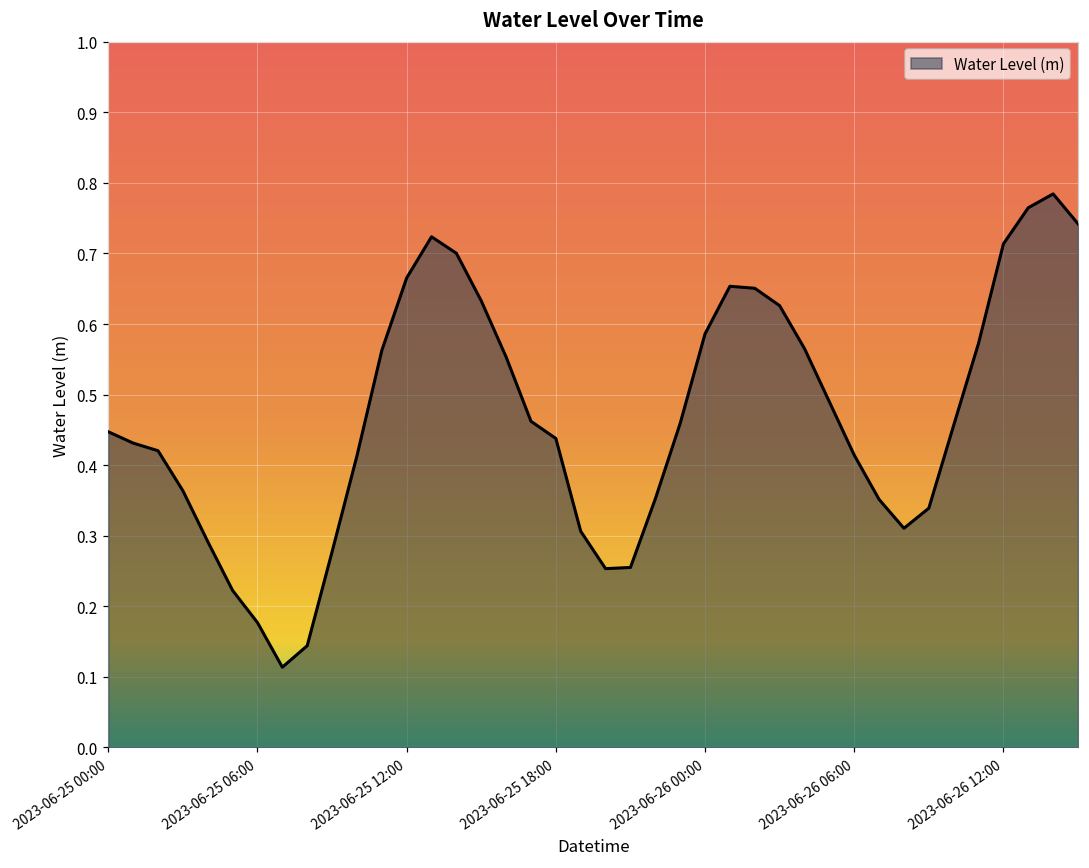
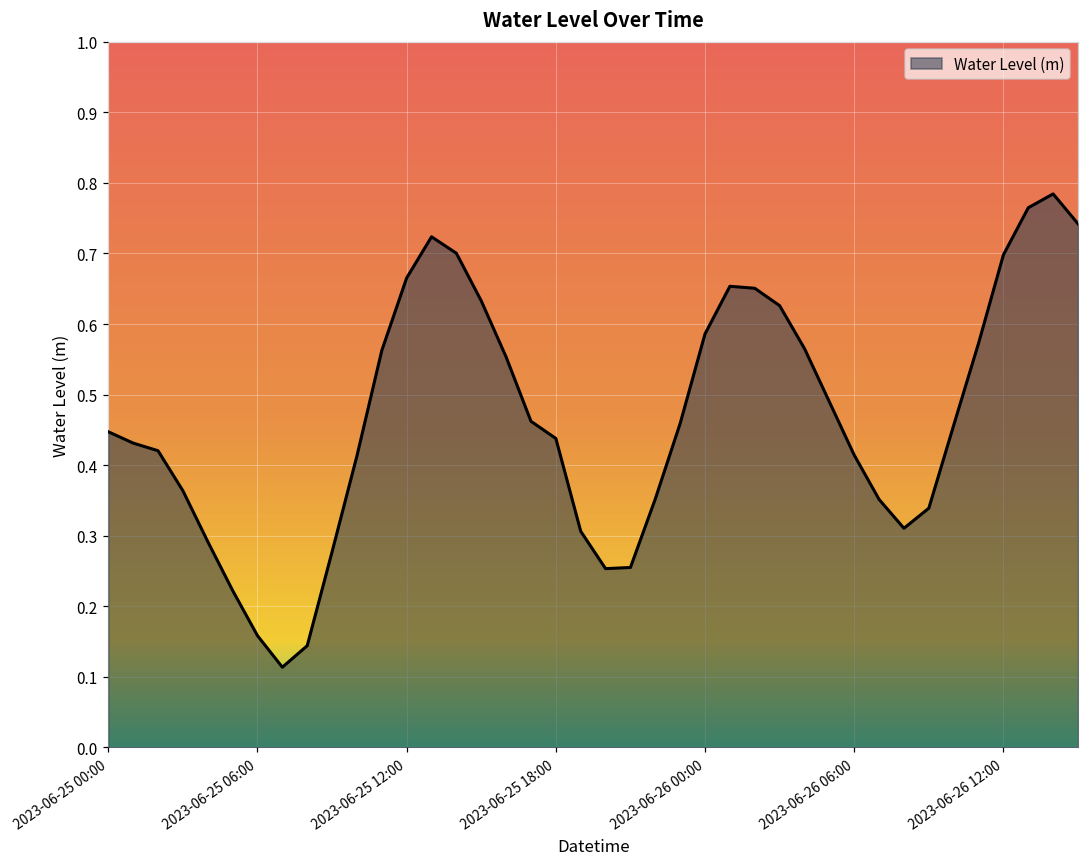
2023-06-25 06:00: 0.18 -> 0.16
2023-06-26 12:00: 0.71 -> 0.70
